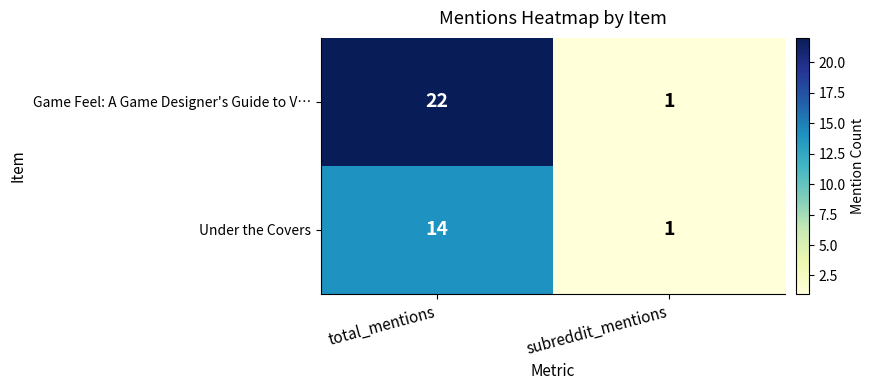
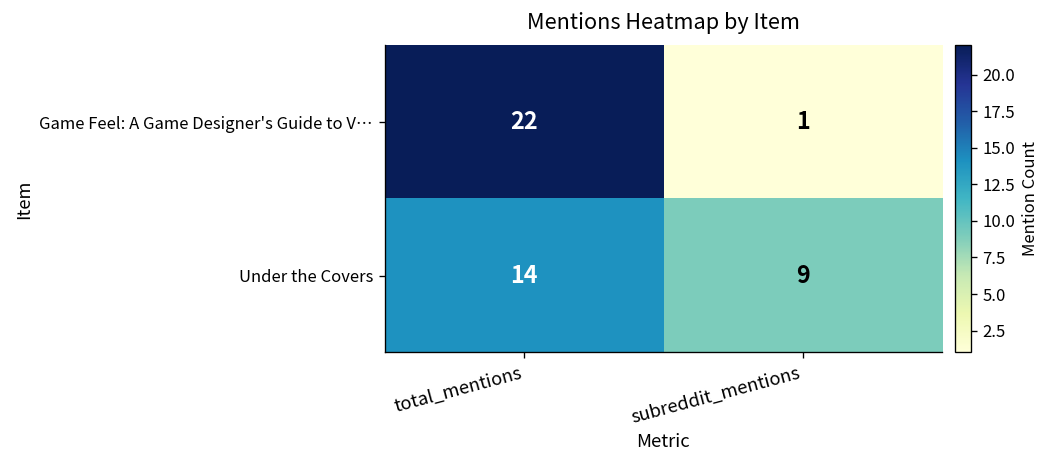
Under the Covers, subreddit_mentions: 1 -> 9
